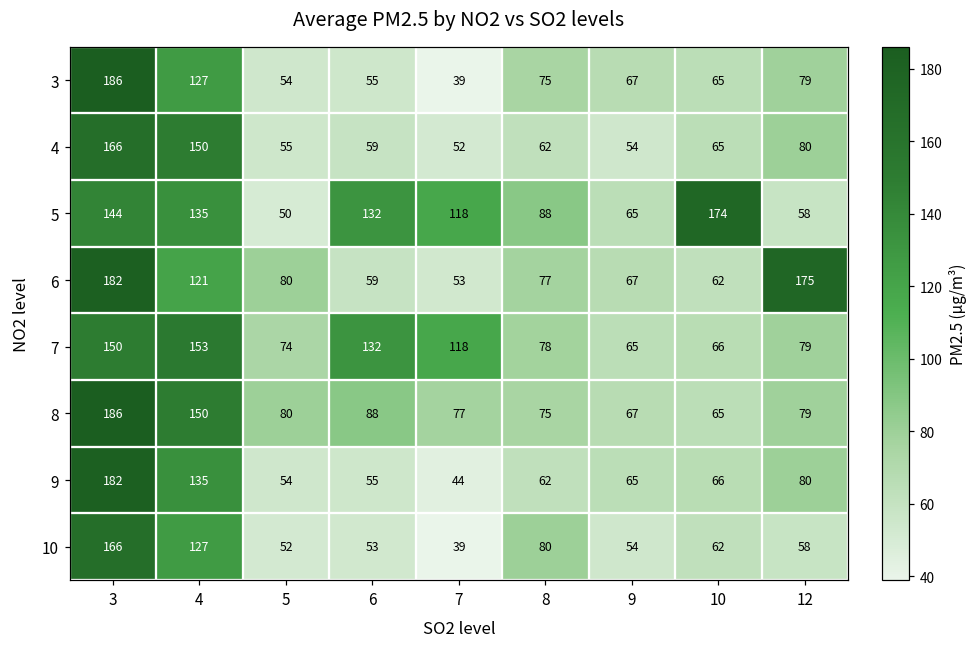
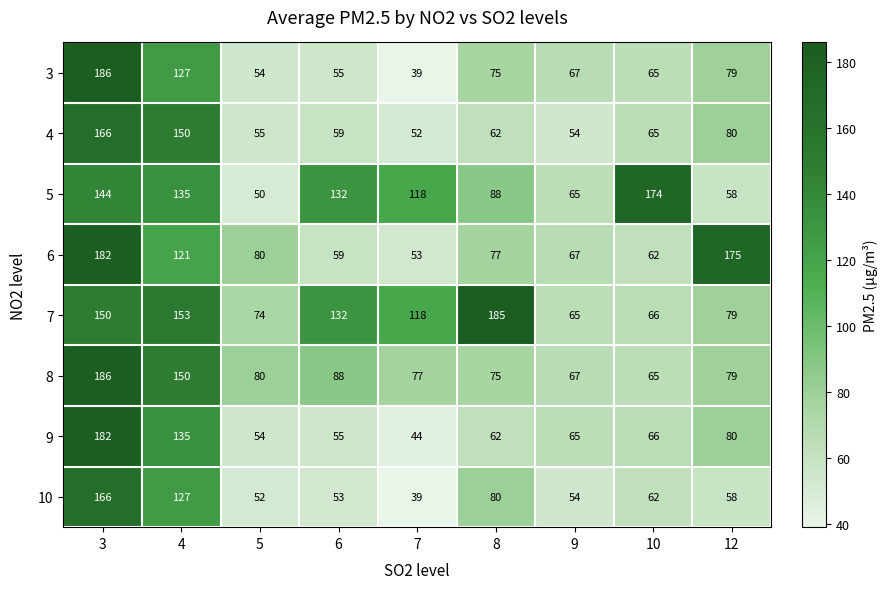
7, 8: 78 -> 185
